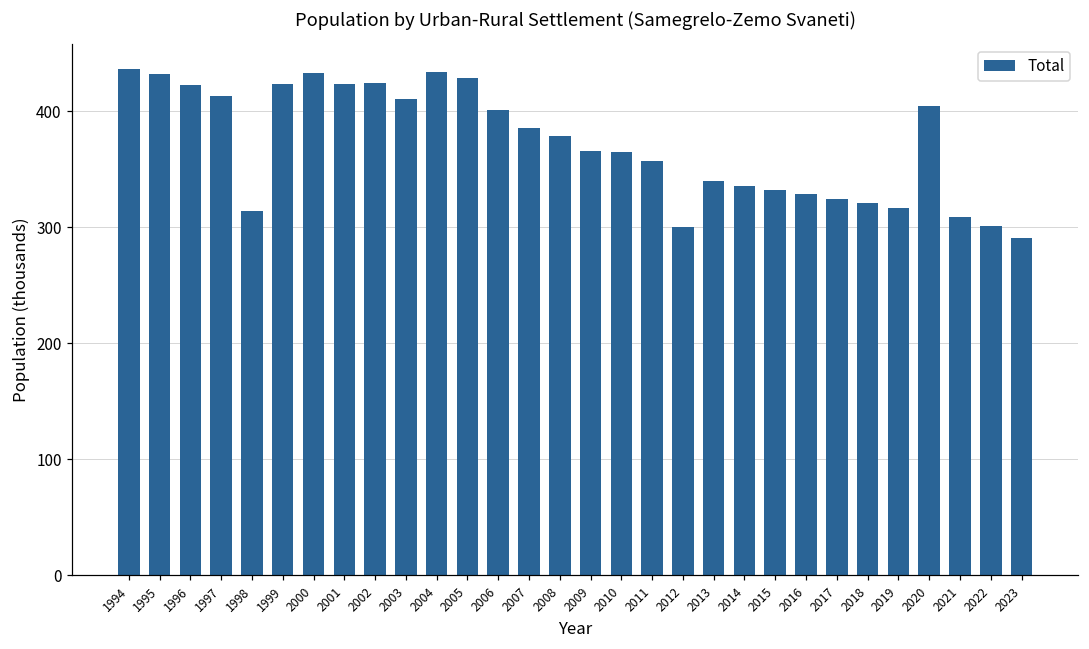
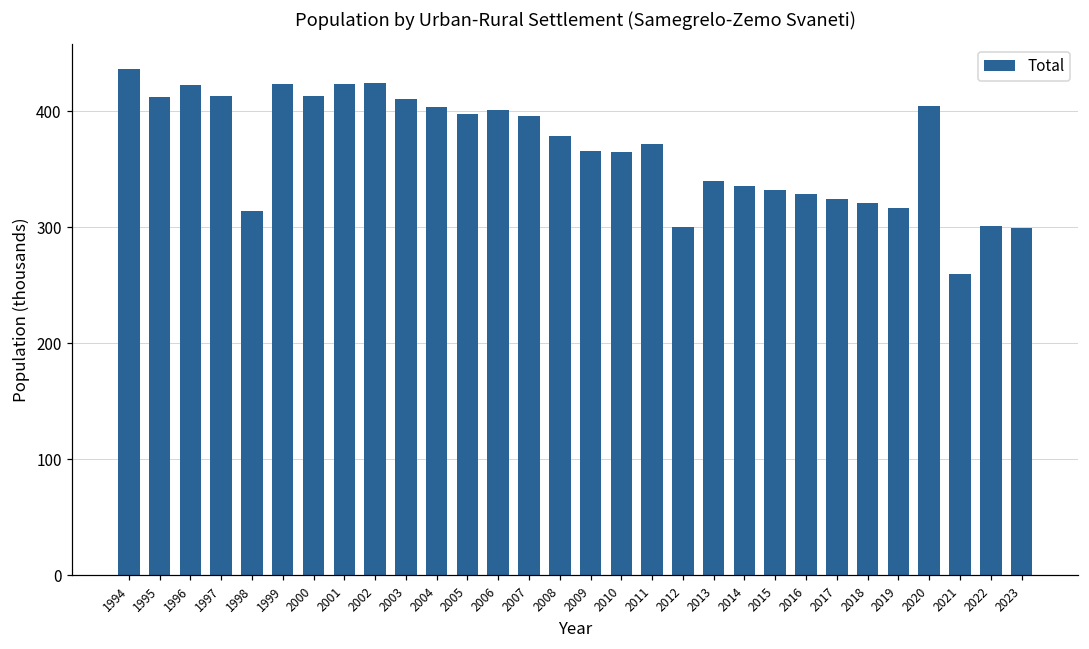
1995: 432 -> 412
2000: 433 -> 413
2004: 434 -> 404
2005: 429 -> 398
2007: 386 -> 395
2011: 357 -> 371
2021: 308 -> 259
2023: 291 -> 299
